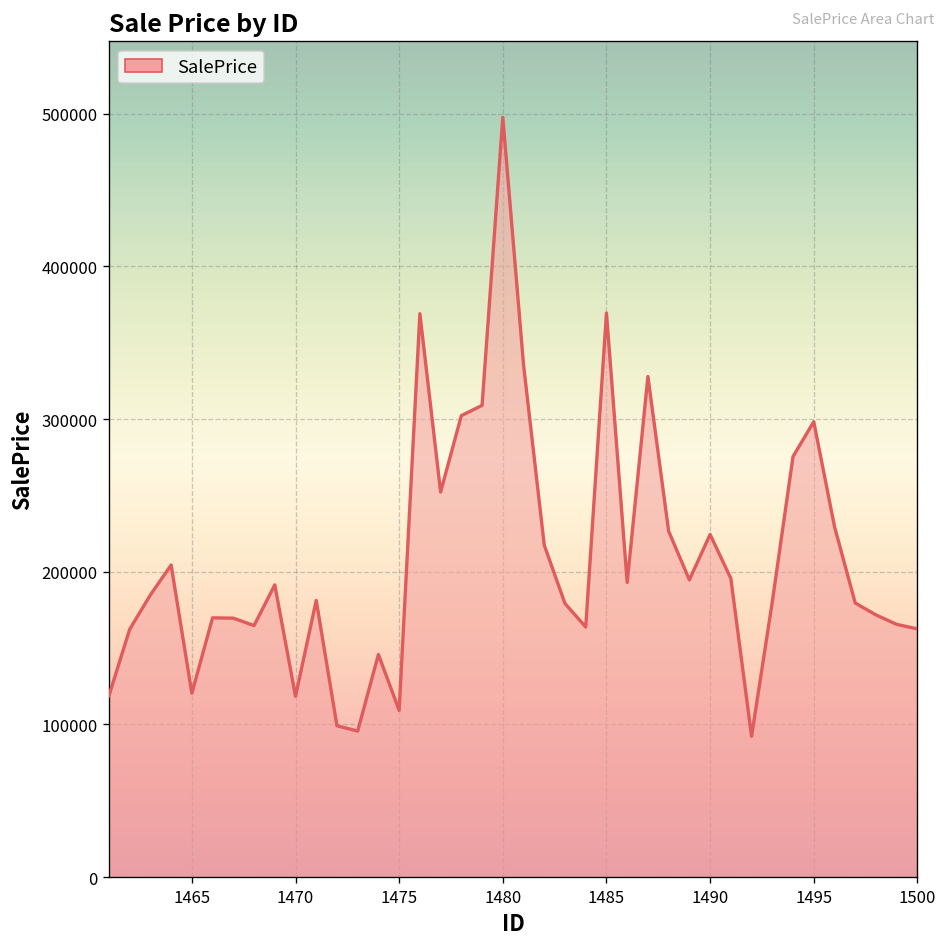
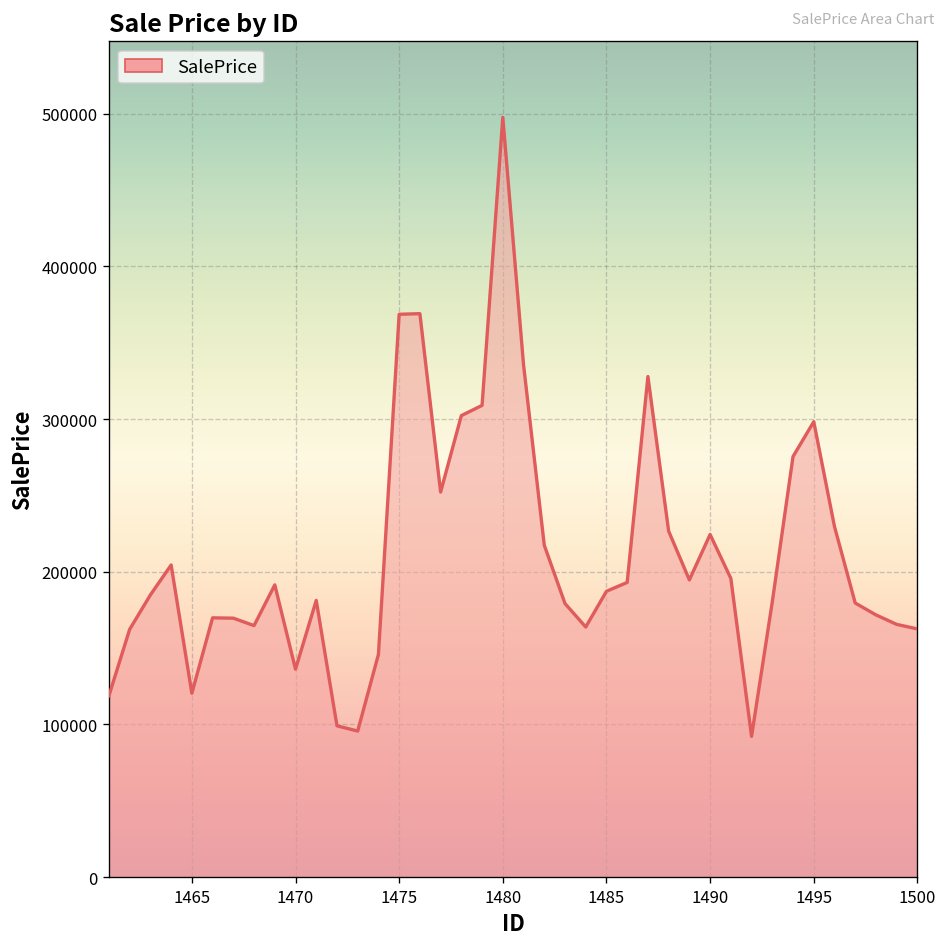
1470: 118000 -> 136000
1475: 109000 -> 369000
1485: 369000 -> 187000
